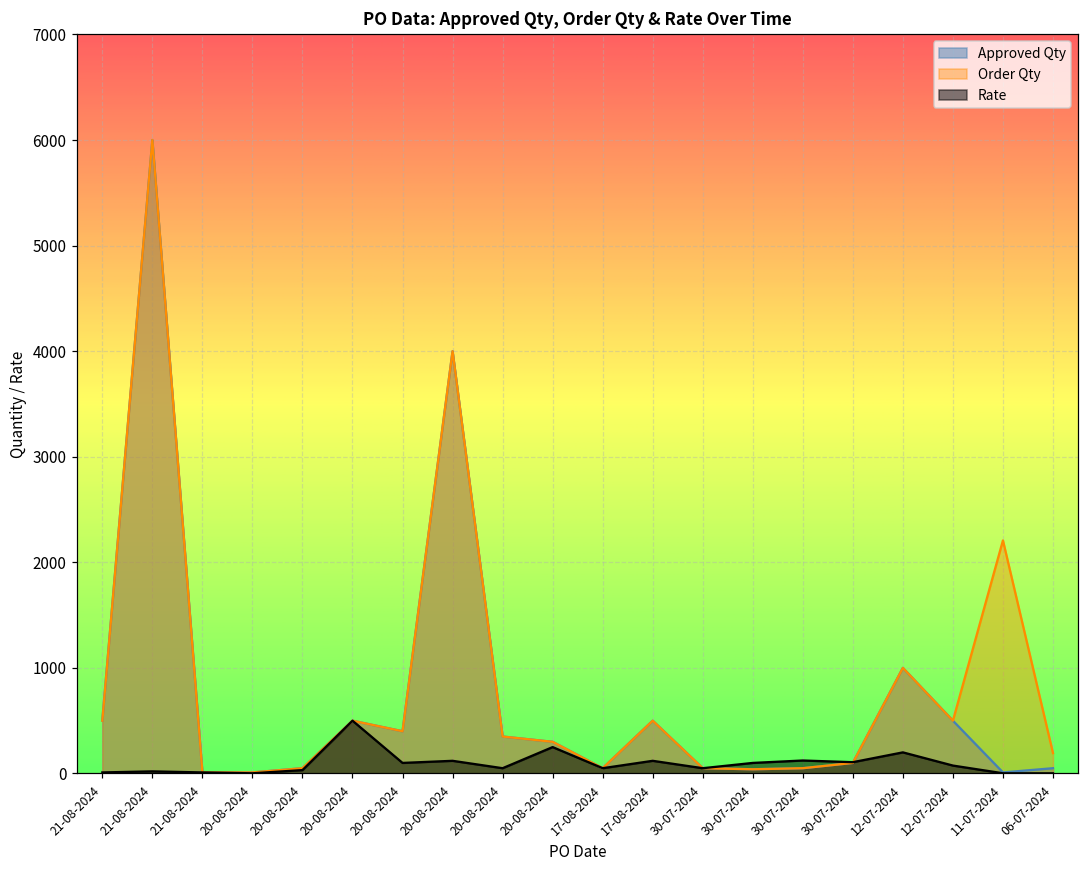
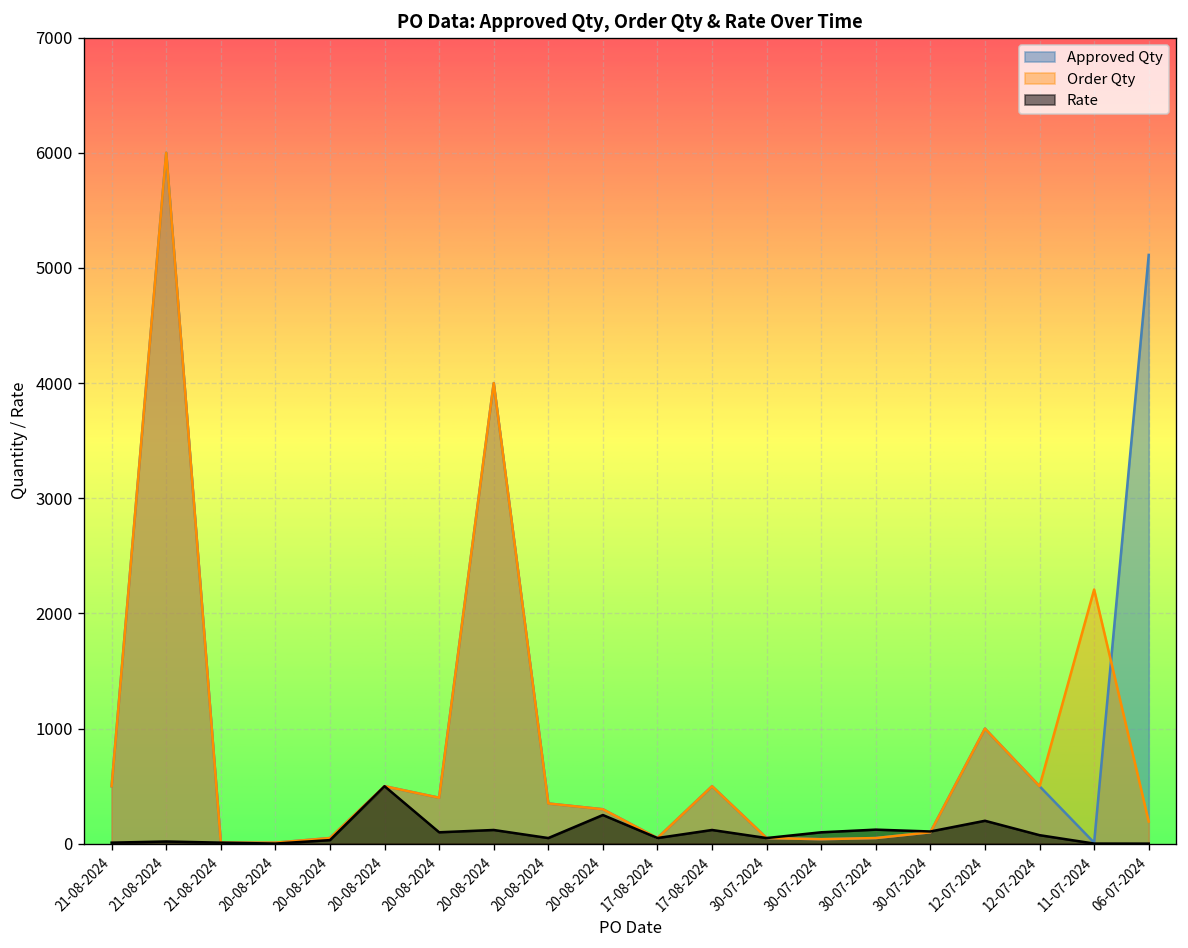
Approved Qty, 06-07-2024: 100 -> 5100
